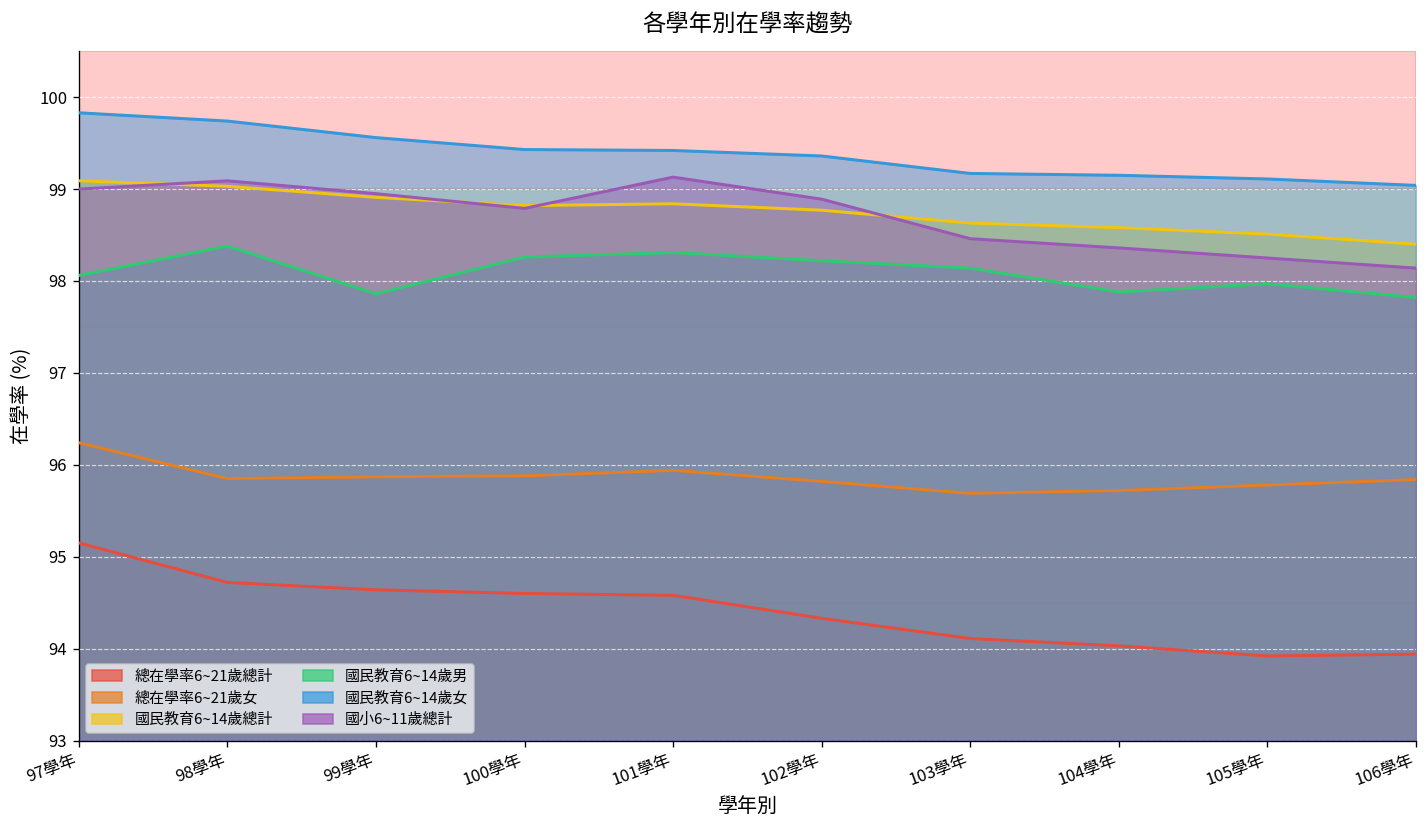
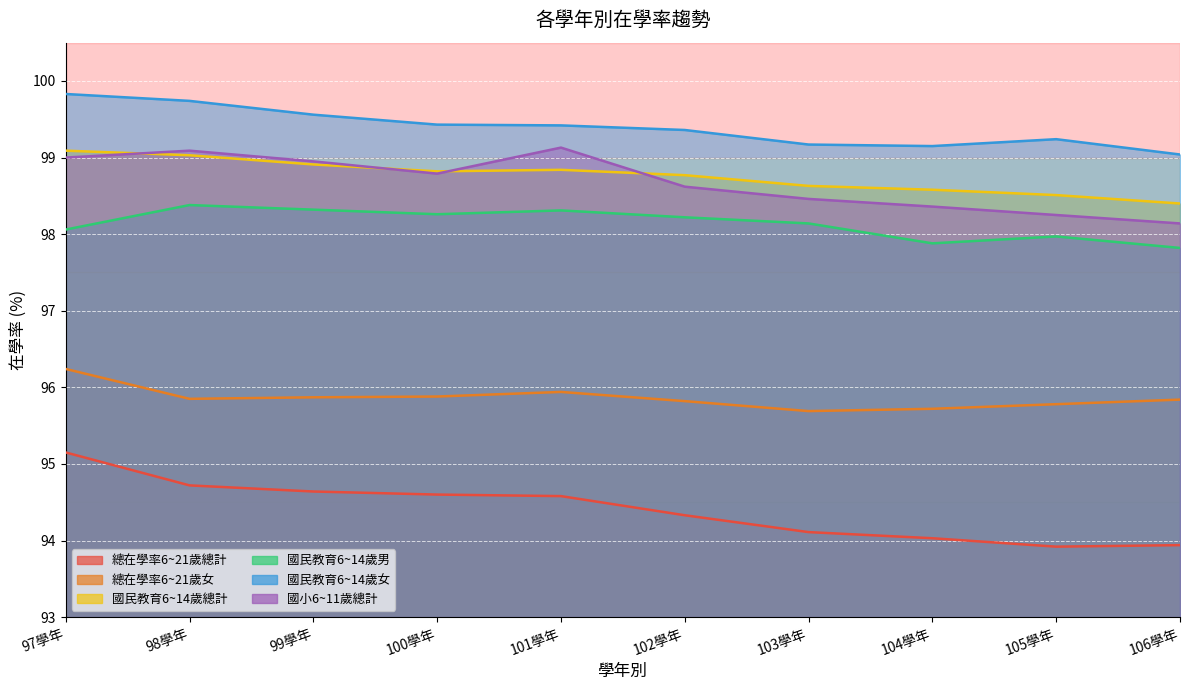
國民教育6~14歲男, 99學年: 97.9 -> 98.3
國小6~11歲總計, 102學年: 98.9 -> 98.6
國民教育6~14歲女, 105學年: 99.1 -> 99.2
